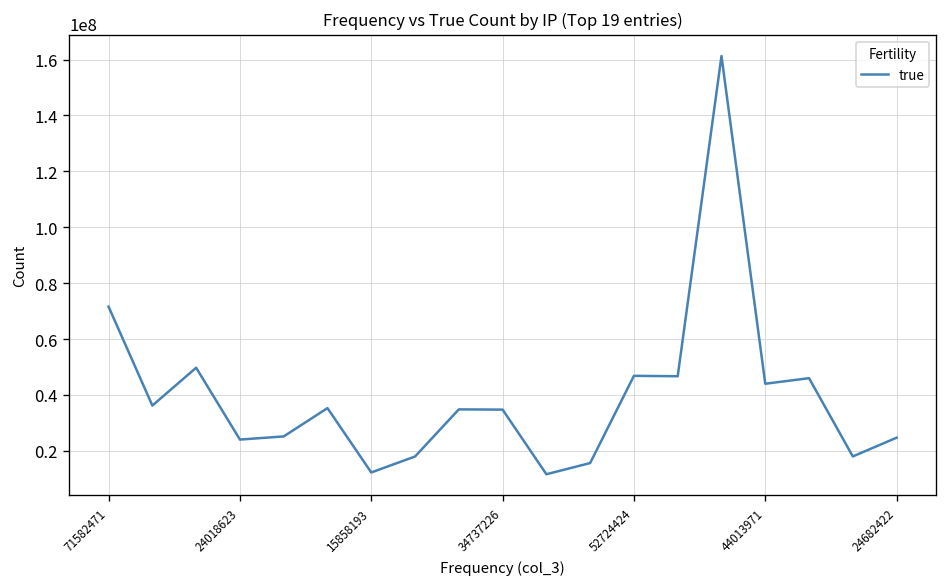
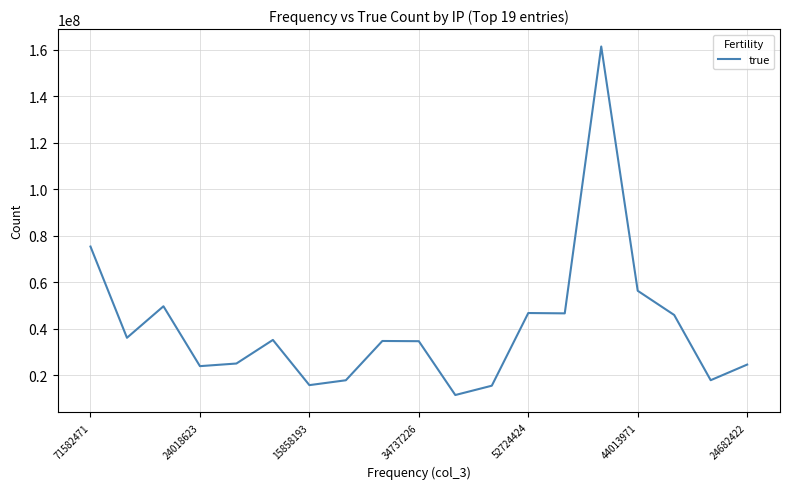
71582471: 72000000 -> 75000000
15858193: 12000000 -> 16000000
44013971: 44000000 -> 56000000
